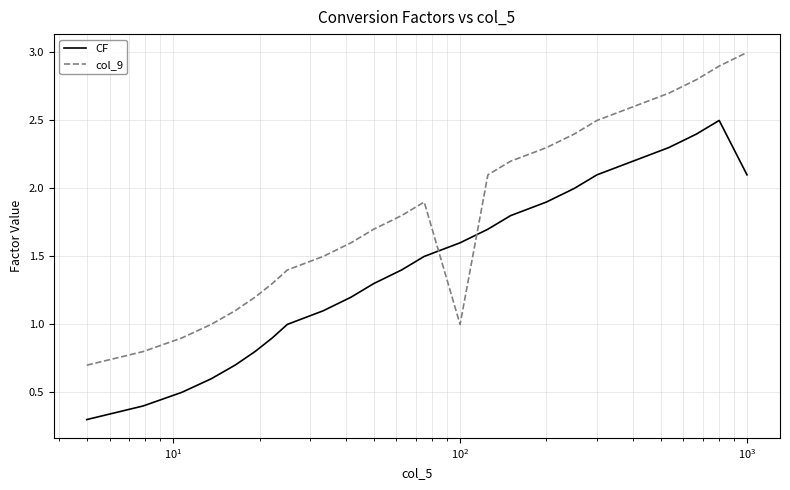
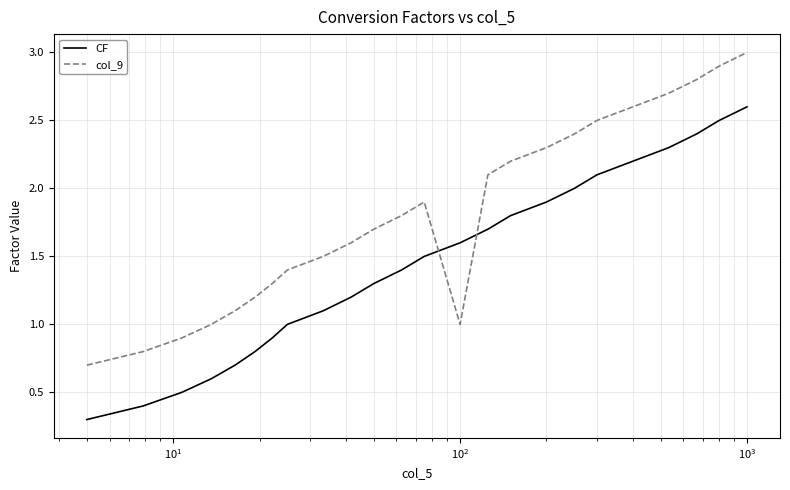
CF, 10^3: 2.1 -> 2.6
